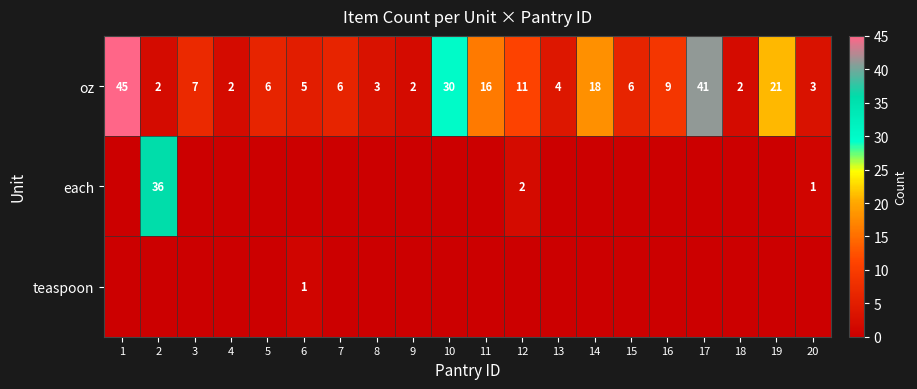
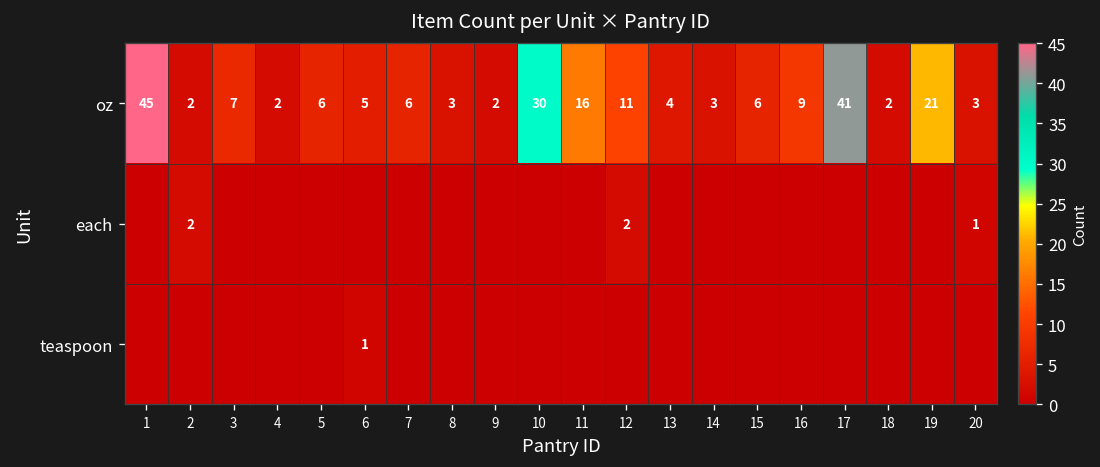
oz, 14: 18 -> 3
each, 2: 36 -> 2
